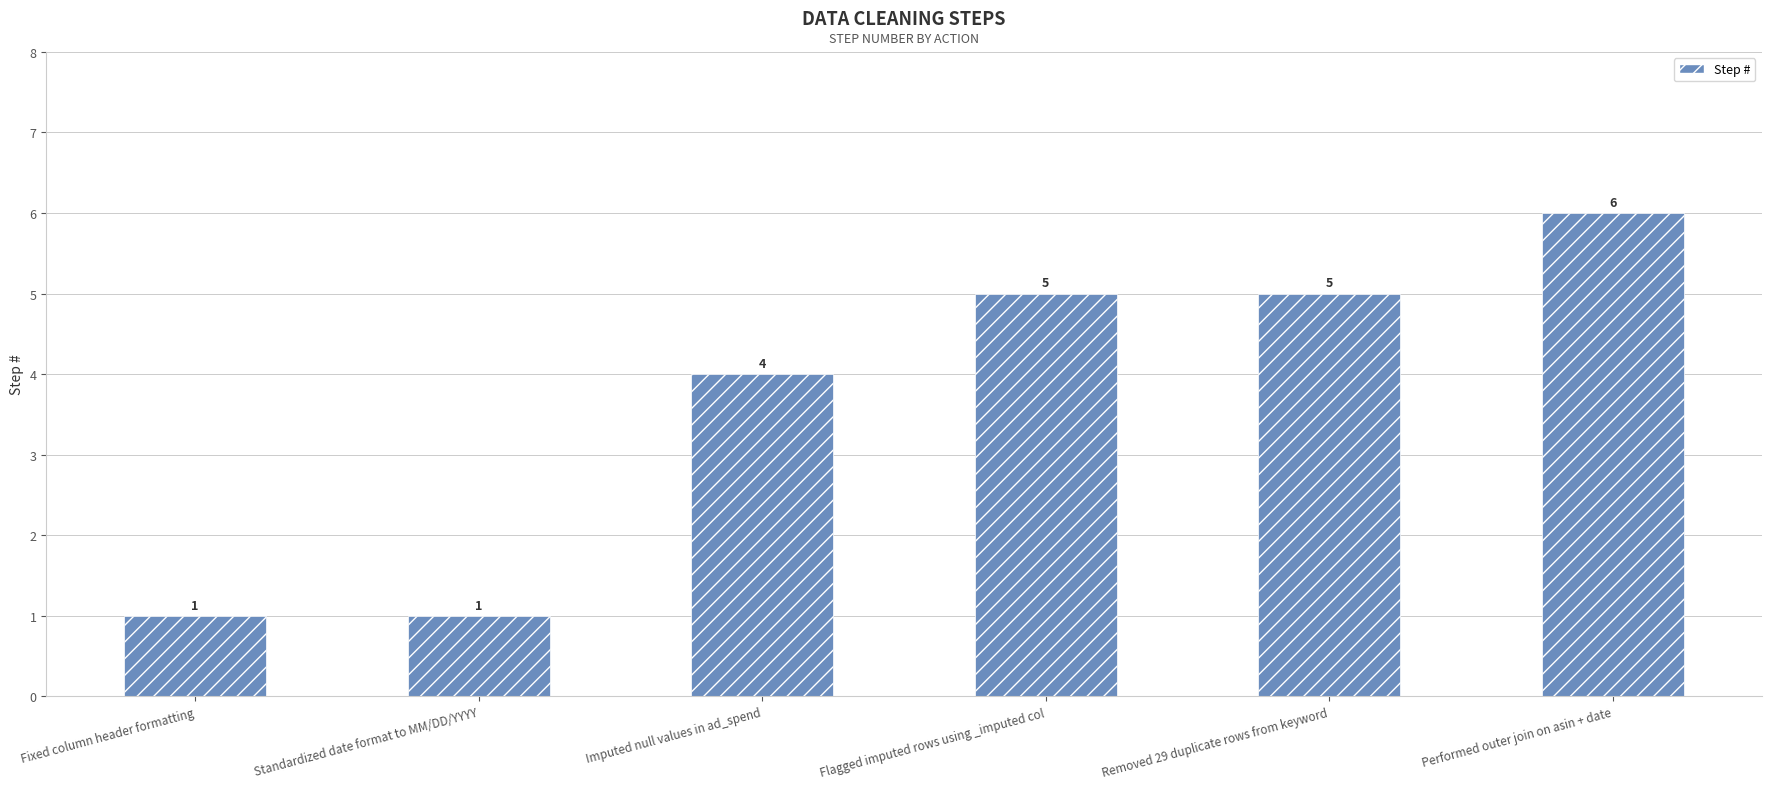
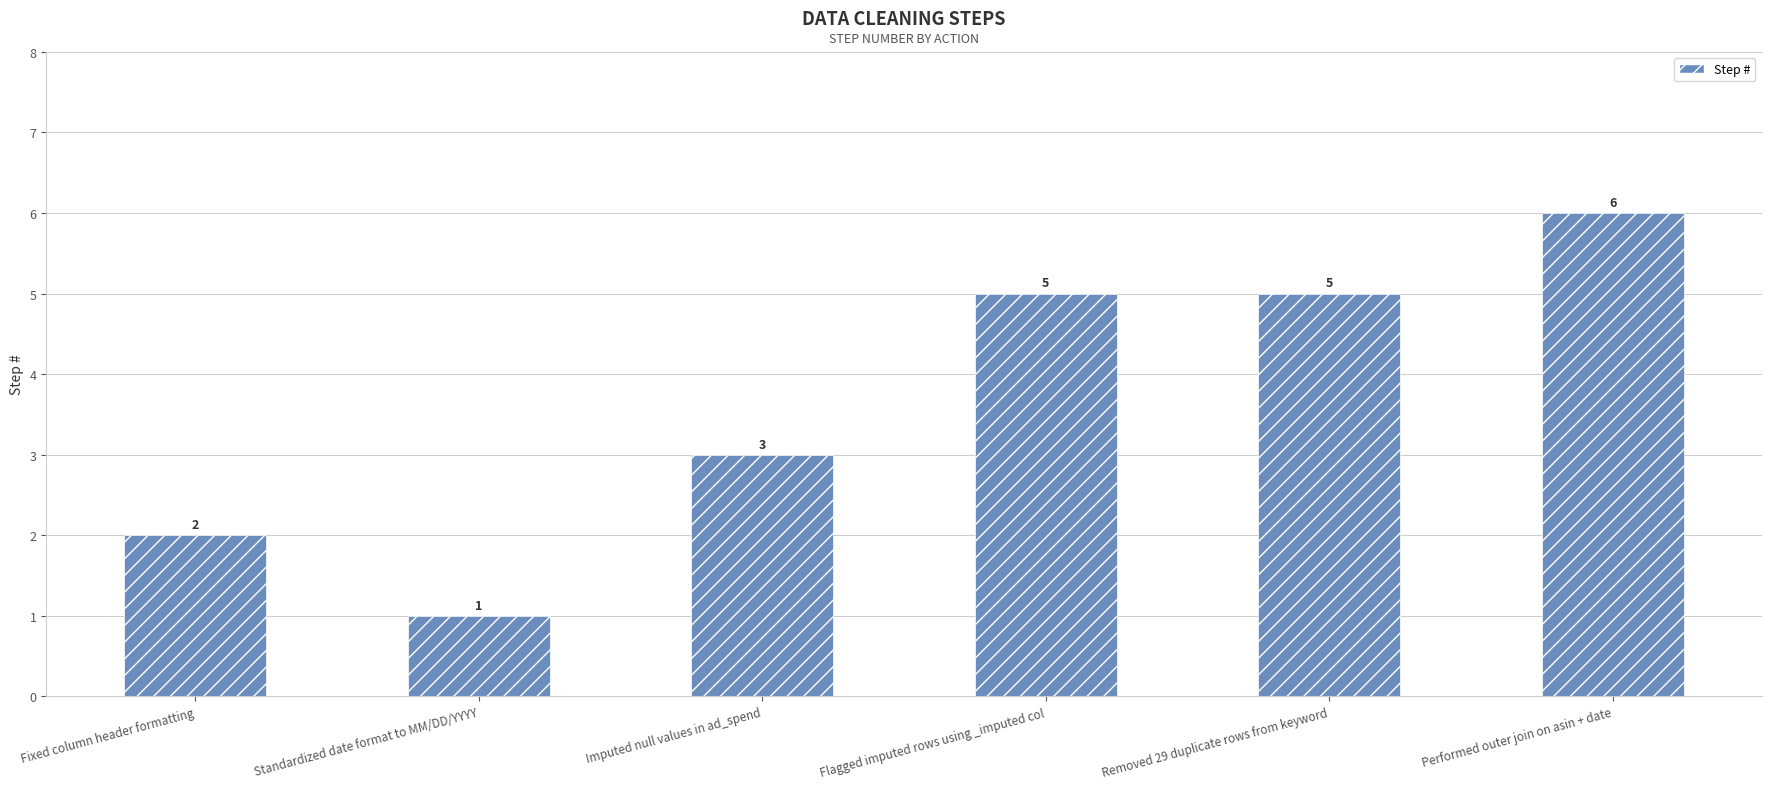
Fixed column header formatting: 1 -> 2
Imputed null values in ad_spend: 4 -> 3
